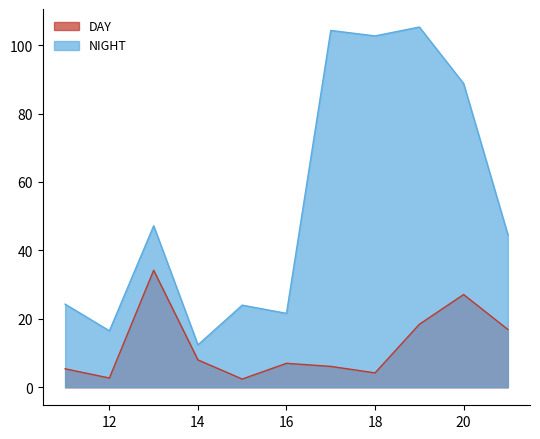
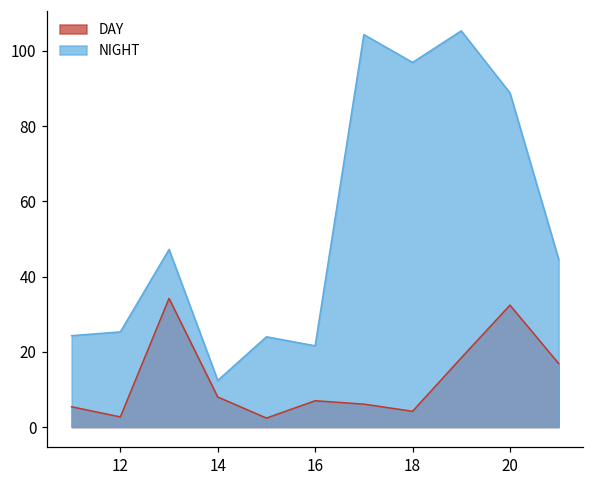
NIGHT, 12: 17 -> 25
NIGHT, 18: 103 -> 97
DAY, 20: 27 -> 32
